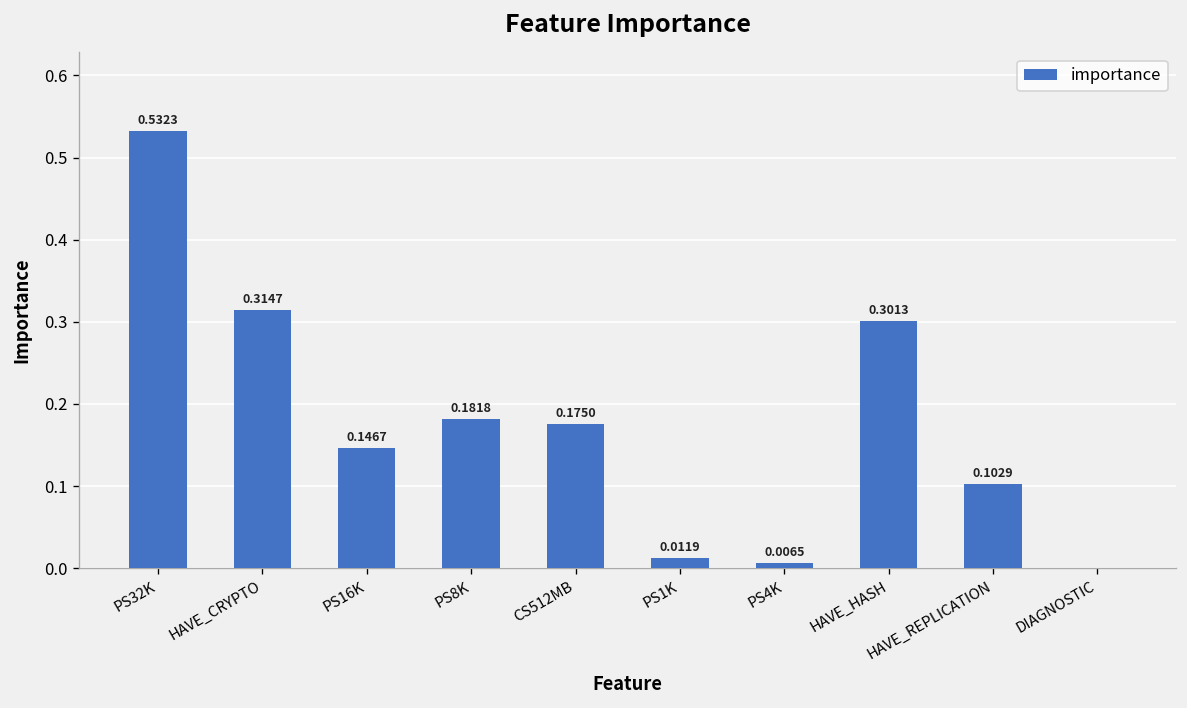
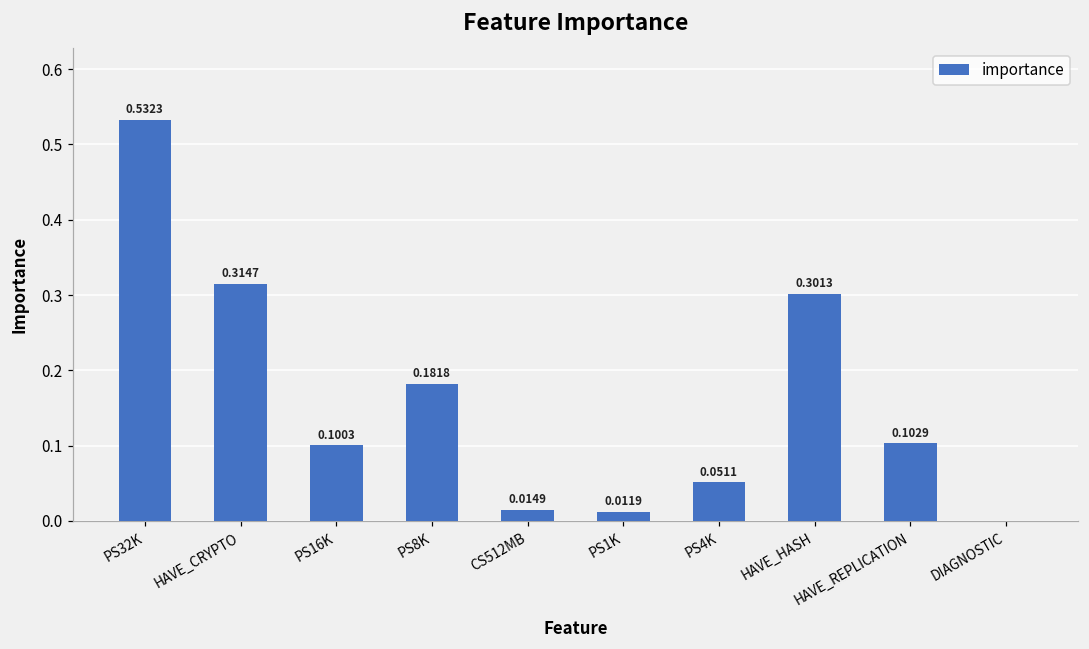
PS16K: 0.1467 -> 0.1003
CS512MB: 0.1750 -> 0.0149
PS4K: 0.0065 -> 0.0511
